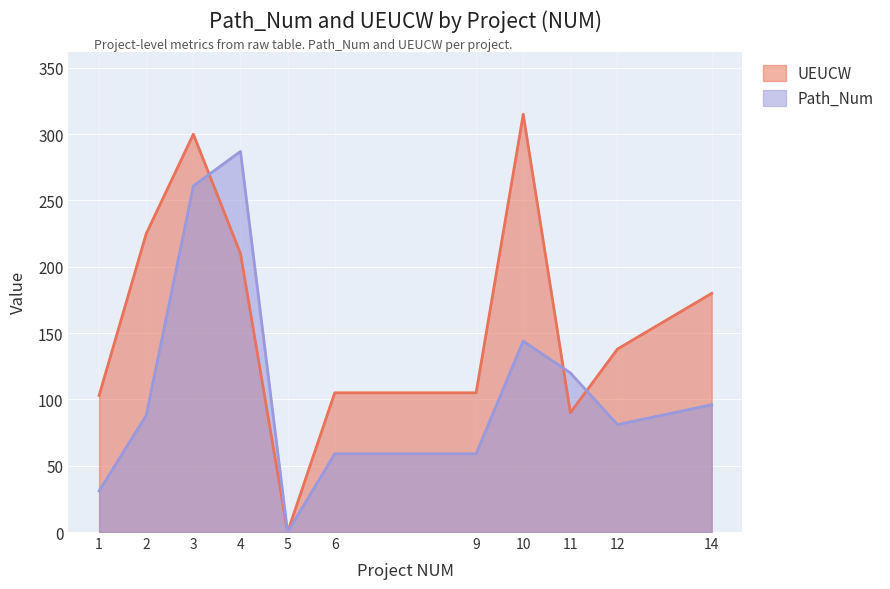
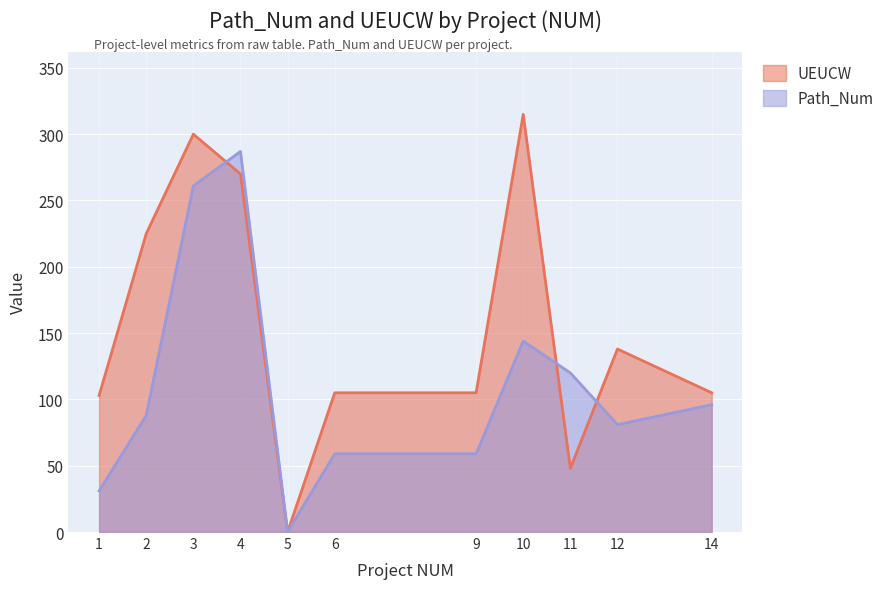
UEUCW, 4: 210 -> 270
UEUCW, 11: 90 -> 48
UEUCW, 14: 180 -> 105
